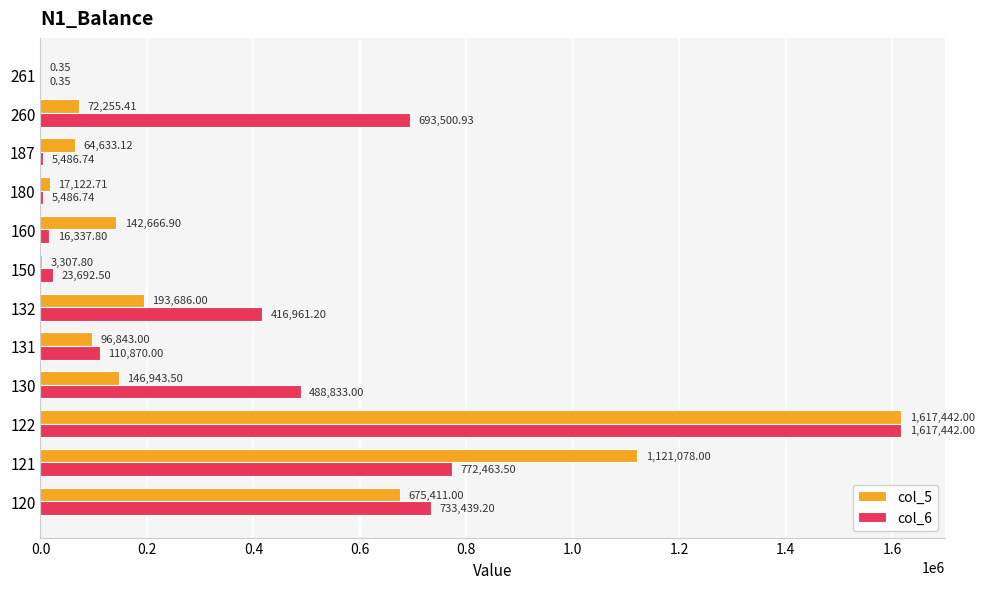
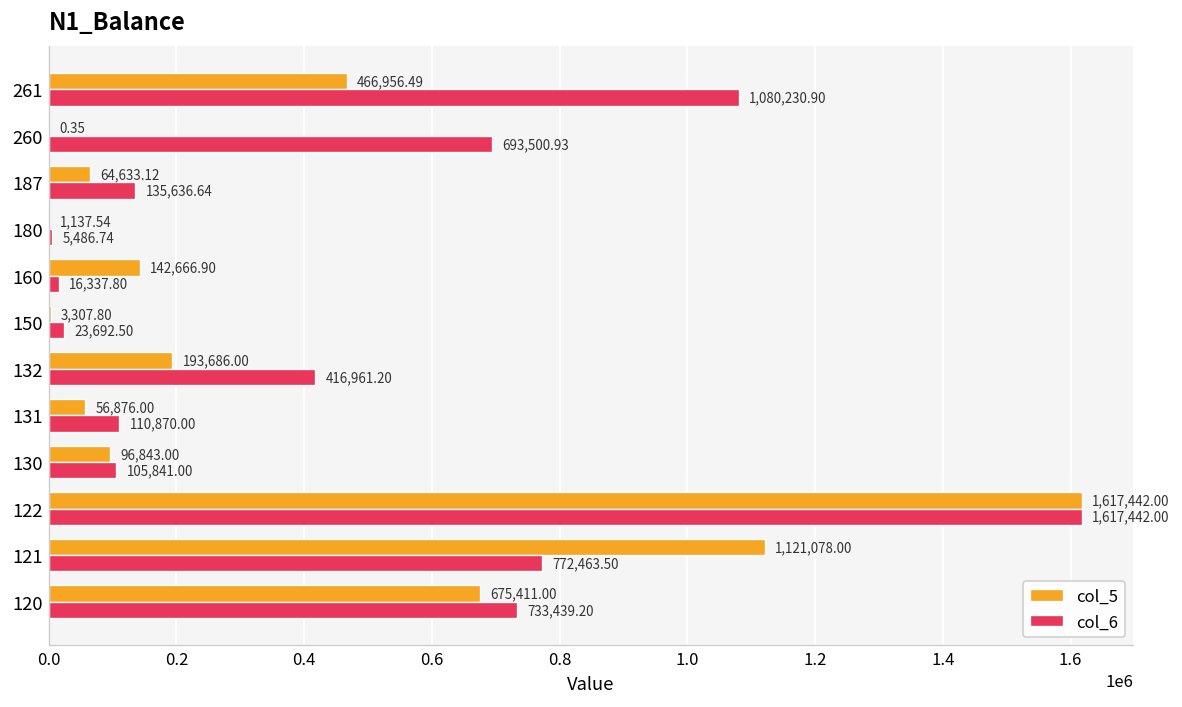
col_5, 261: 0.35 -> 466,956.49
col_6, 261: 0.35 -> 1,080,230.90
col_5, 260: 72,255.41 -> 0.35
col_6, 187: 5,486.74 -> 135,636.64
col_5, 180: 17,122.71 -> 1,137.54
col_5, 131: 96,843.00 -> 56,876.00
col_5, 130: 146,943.50 -> 96,843.00
col_6, 130: 488,833.00 -> 105,841.00
